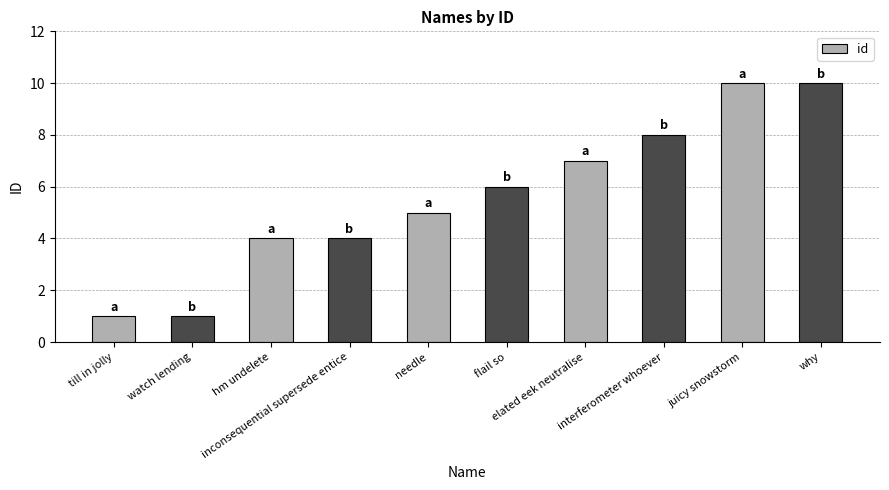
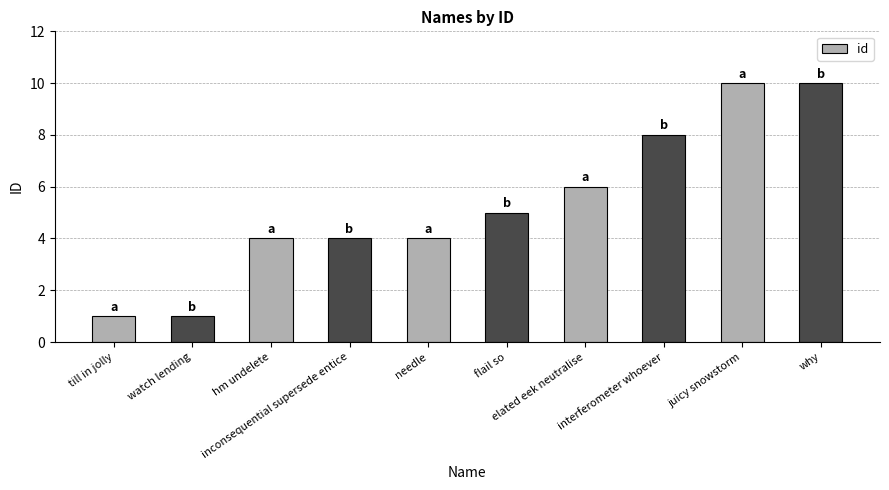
needle: 5 -> 4
flail so: 6 -> 5
elated eek neutralise: 7 -> 6
